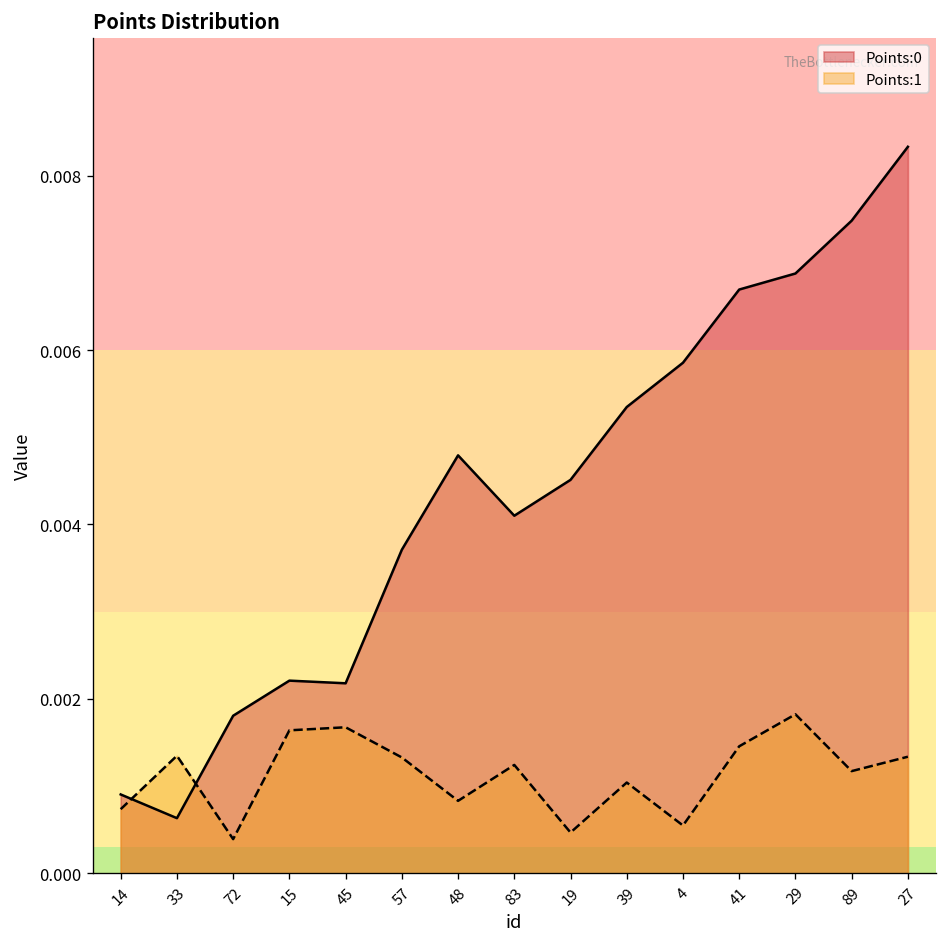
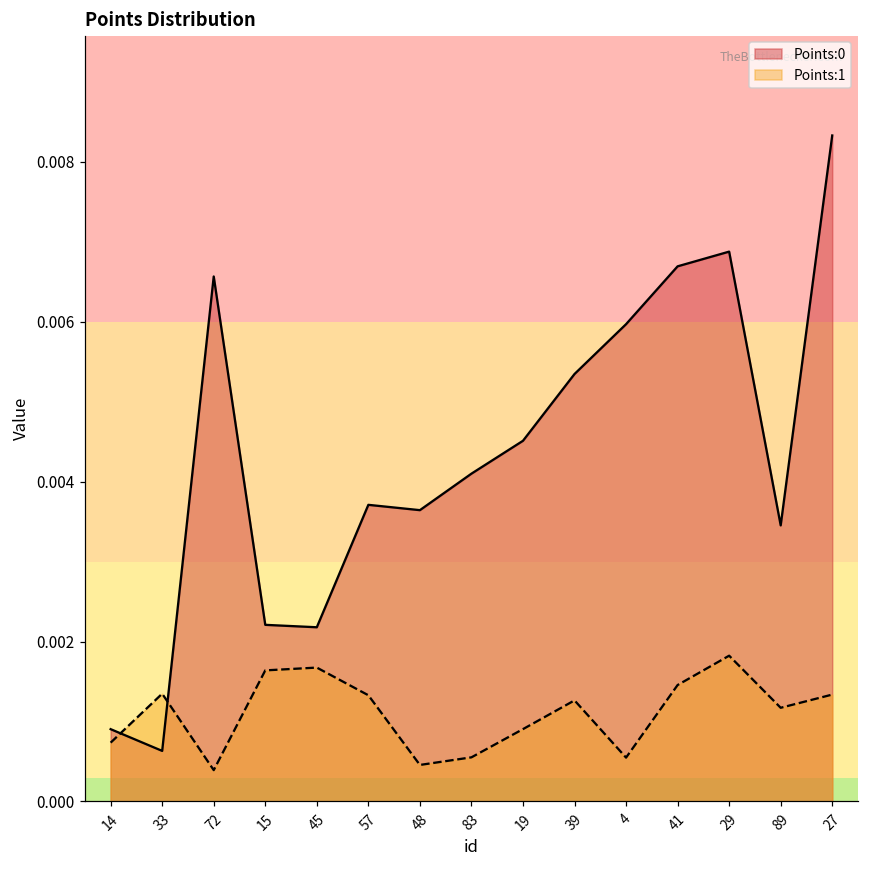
Points:0, 72: 0.0018 -> 0.0066
Points:0, 48: 0.0048 -> 0.0036
Points:1, 48: 0.0008 -> 0.0005
Points:1, 83: 0.0012 -> 0.0006
Points:1, 19: 0.0005 -> 0.0009
Points:1, 39: 0.0010 -> 0.0013
Points:0, 4: 0.0059 -> 0.0060
Points:0, 89: 0.0075 -> 0.0035
